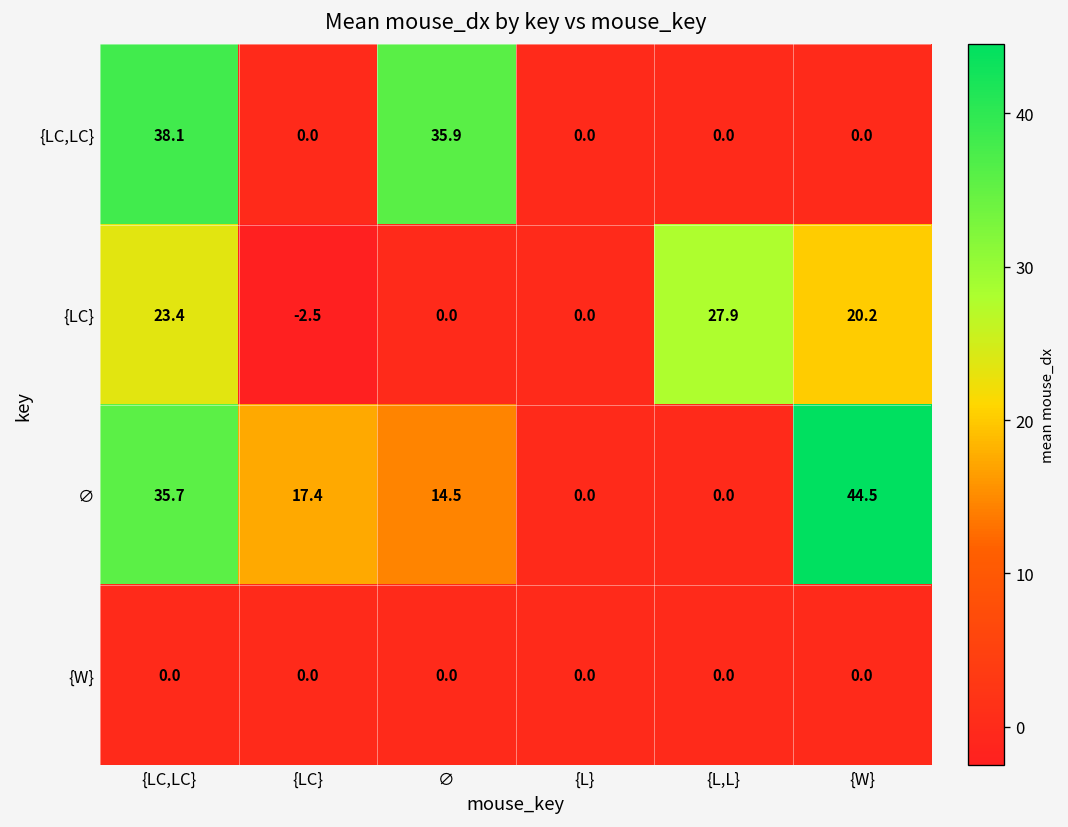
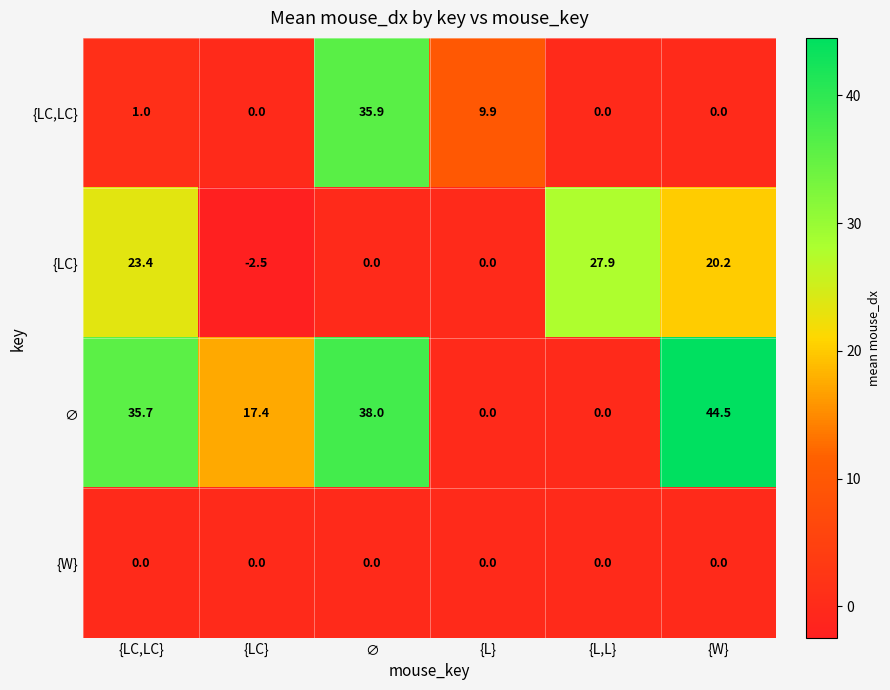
{LC,LC}, {LC,LC}: 38.1 -> 1.0
{LC,LC}, {L}: 0.0 -> 9.9
∅, ∅: 14.5 -> 38.0
